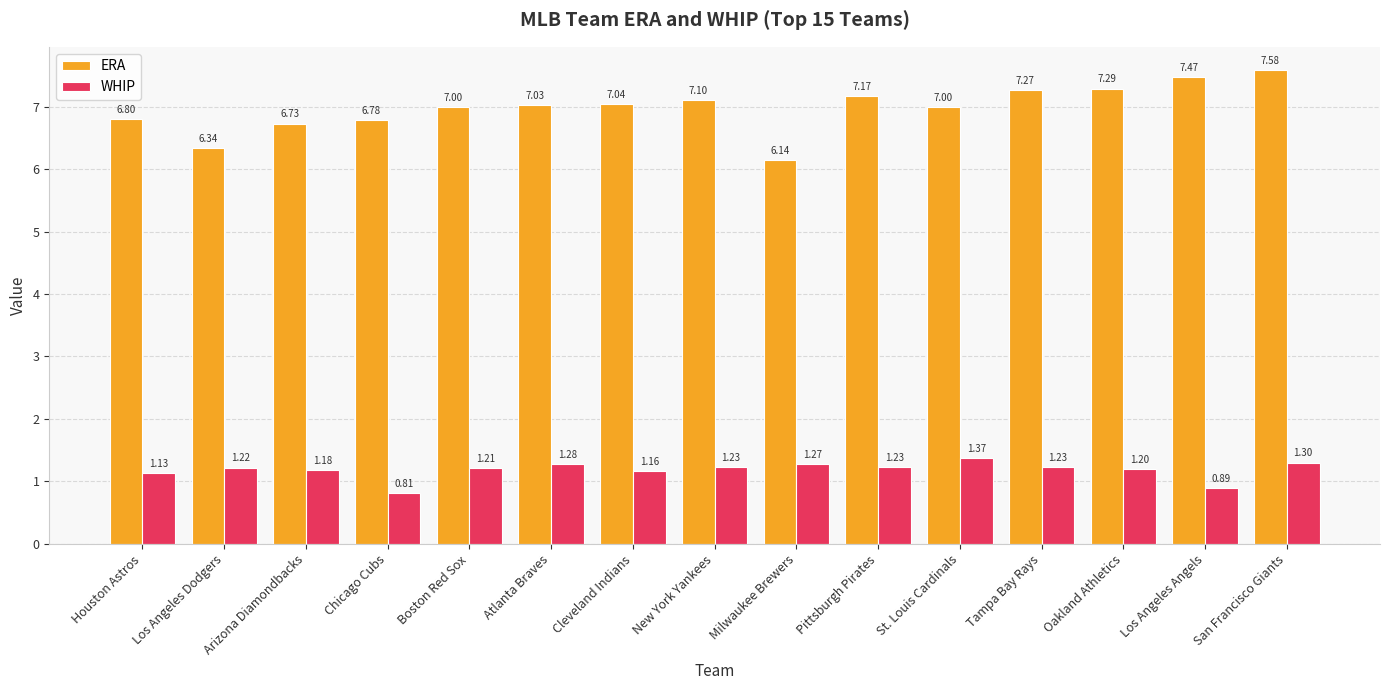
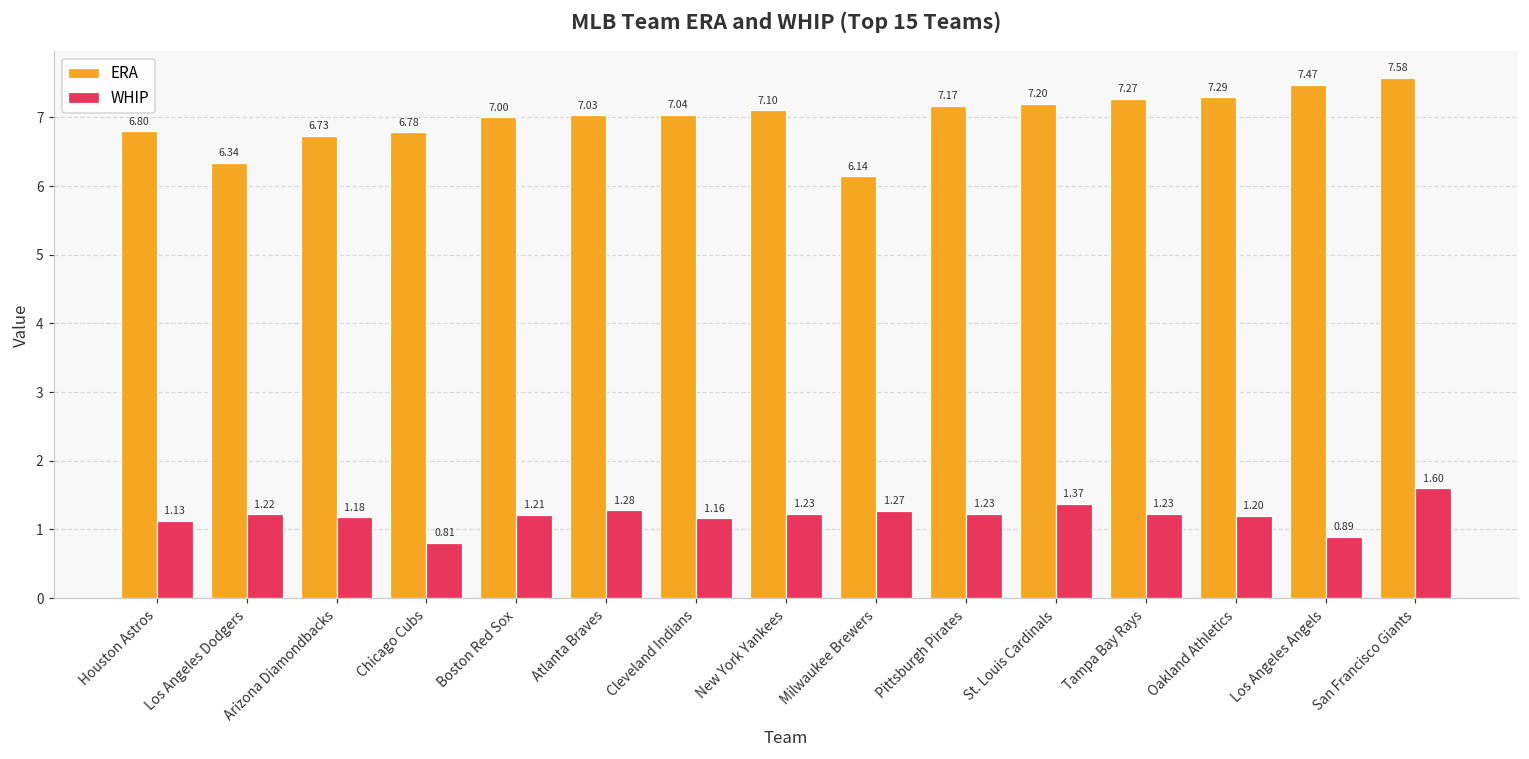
ERA, St. Louis Cardinals: 7.00 -> 7.20
WHIP, San Francisco Giants: 1.30 -> 1.60
